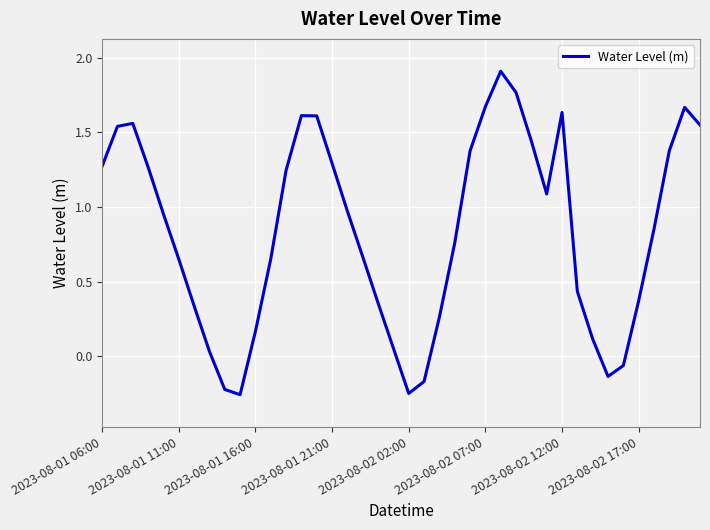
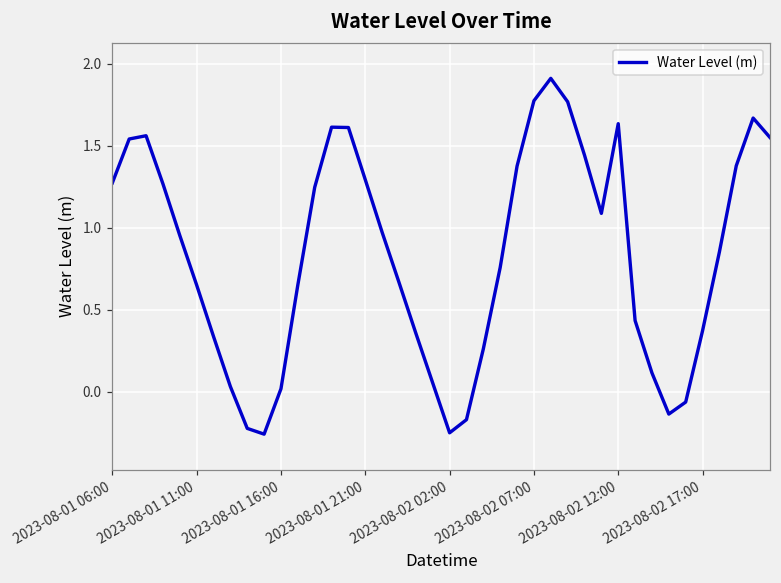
2023-08-01 16:00: 0.17 -> 0.02
2023-08-02 07:00: 1.67 -> 1.77
